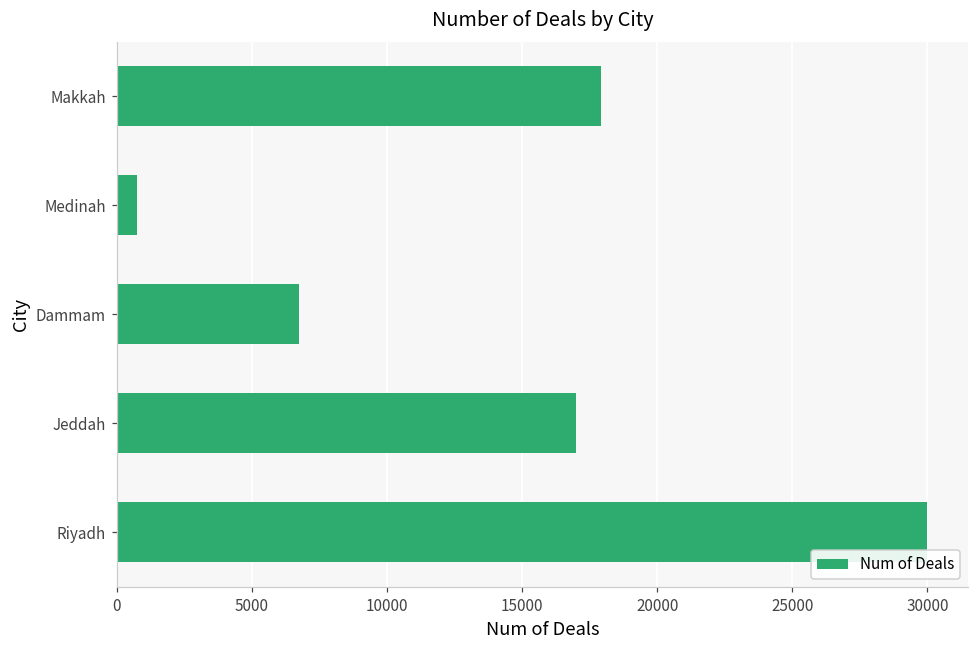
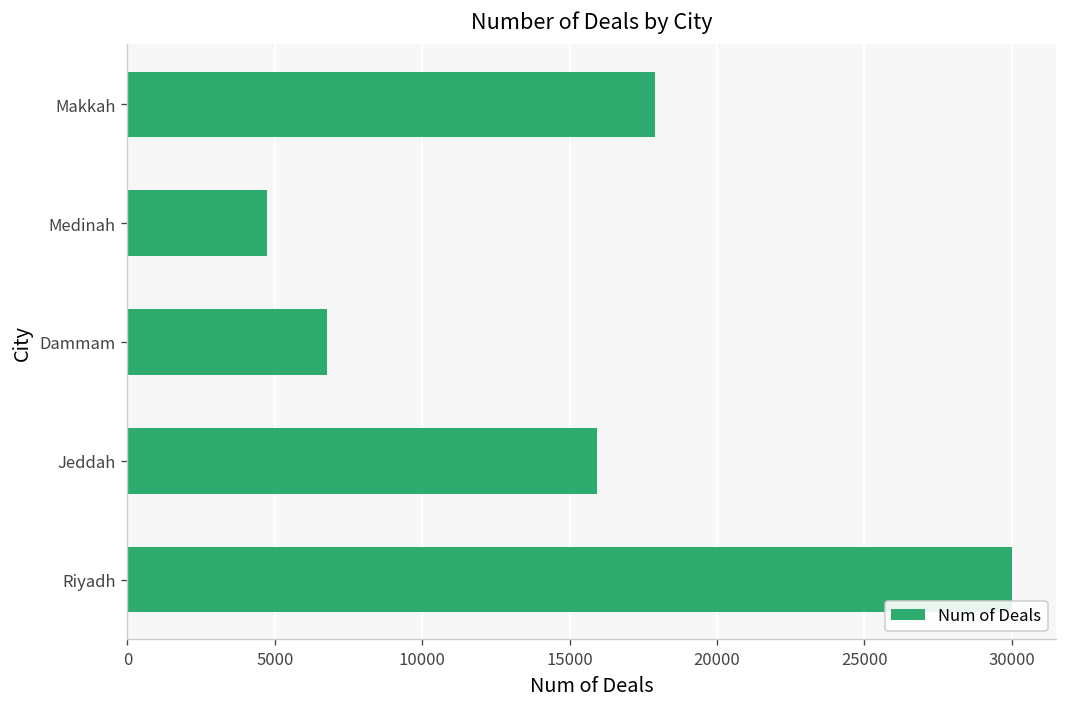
Medinah: 700 -> 4700
Jeddah: 17000 -> 15900
